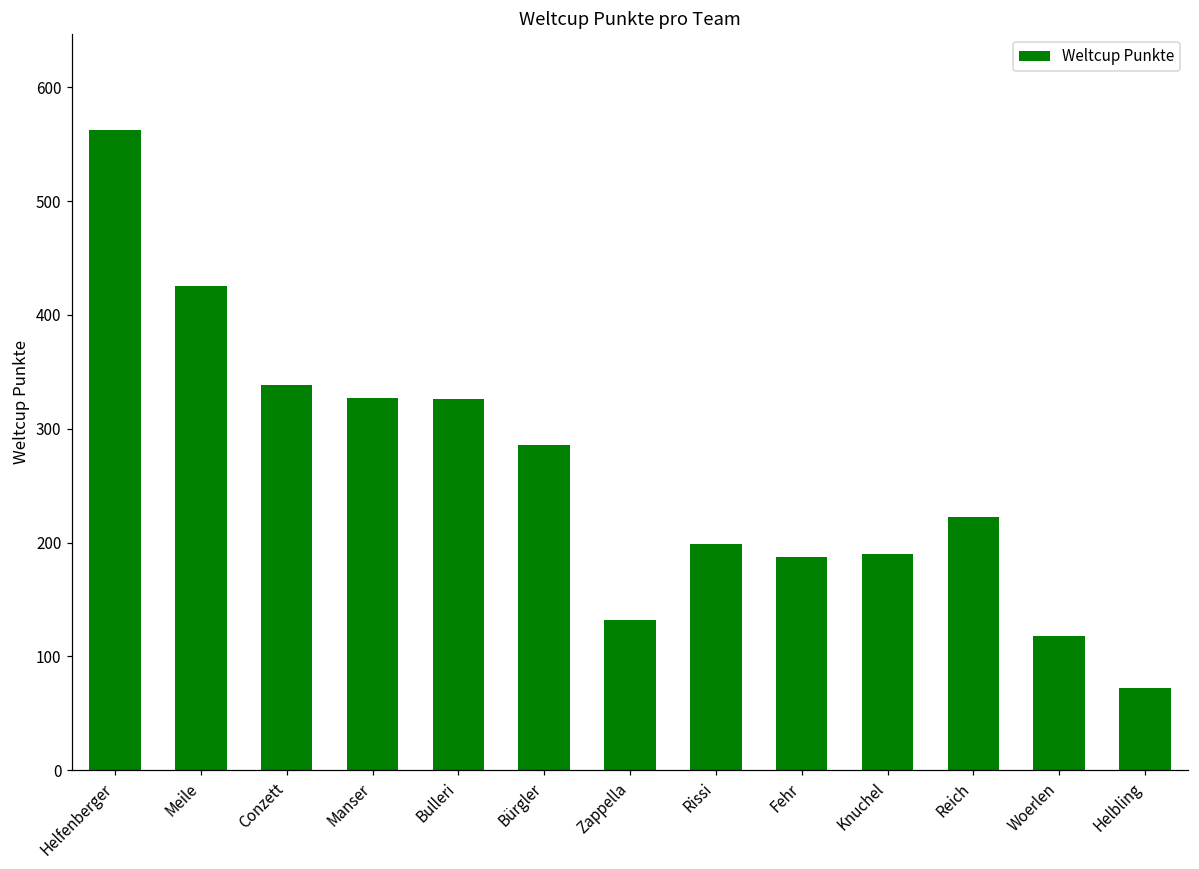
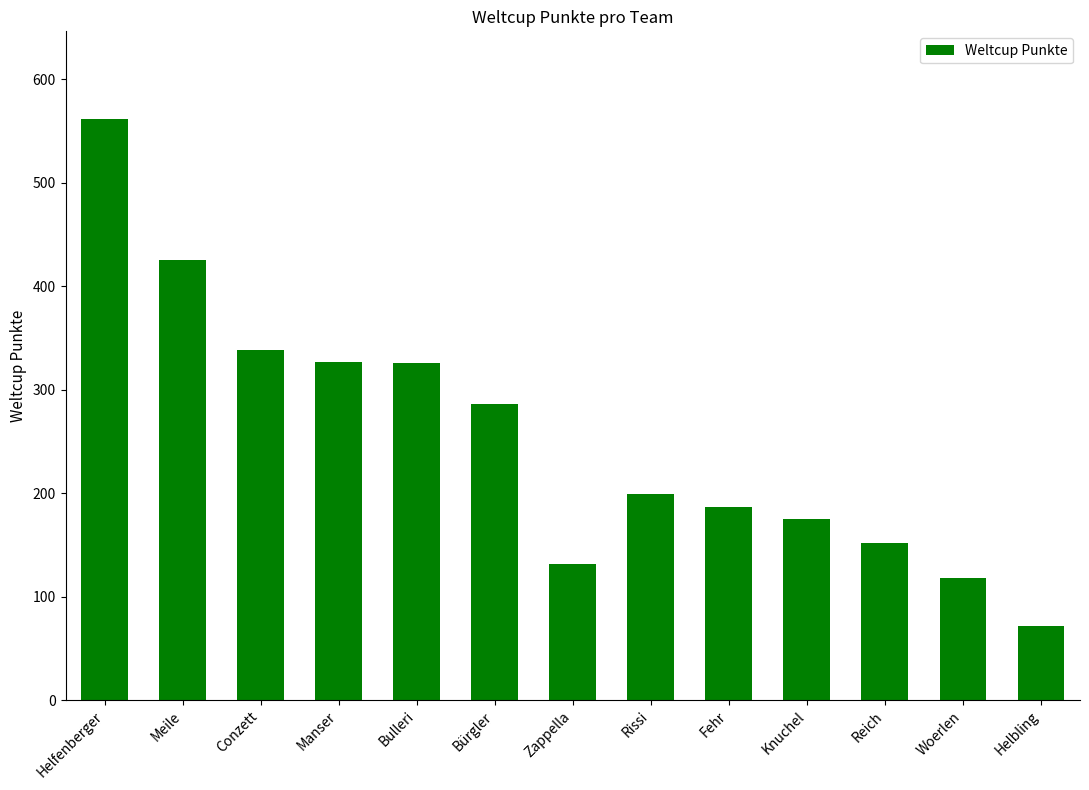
Knuchel: 190 -> 175
Reich: 222 -> 152
